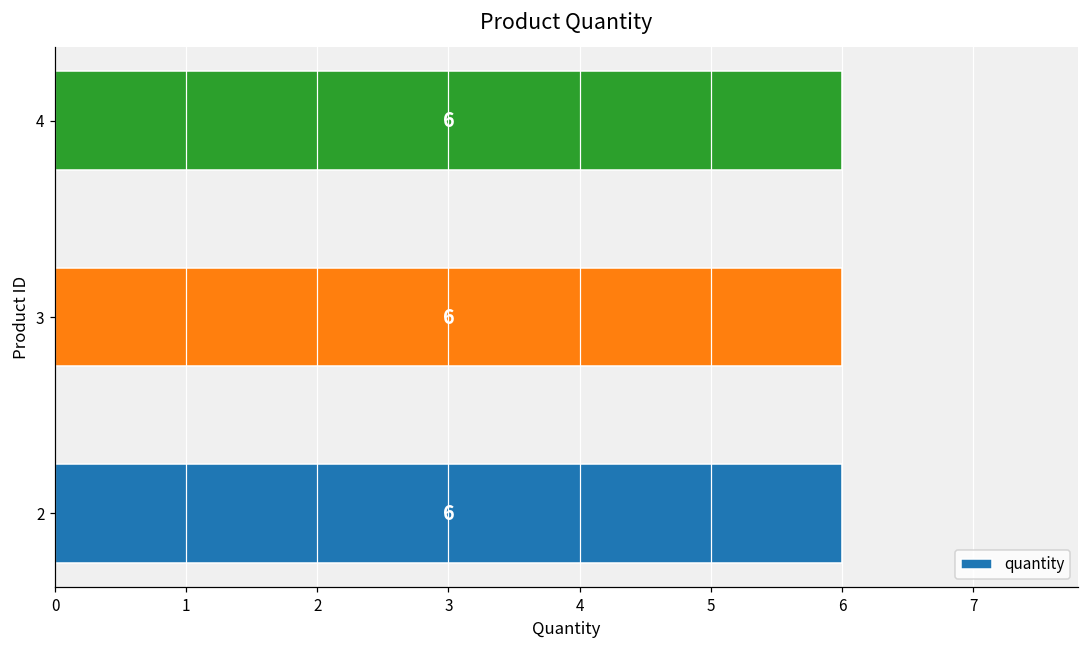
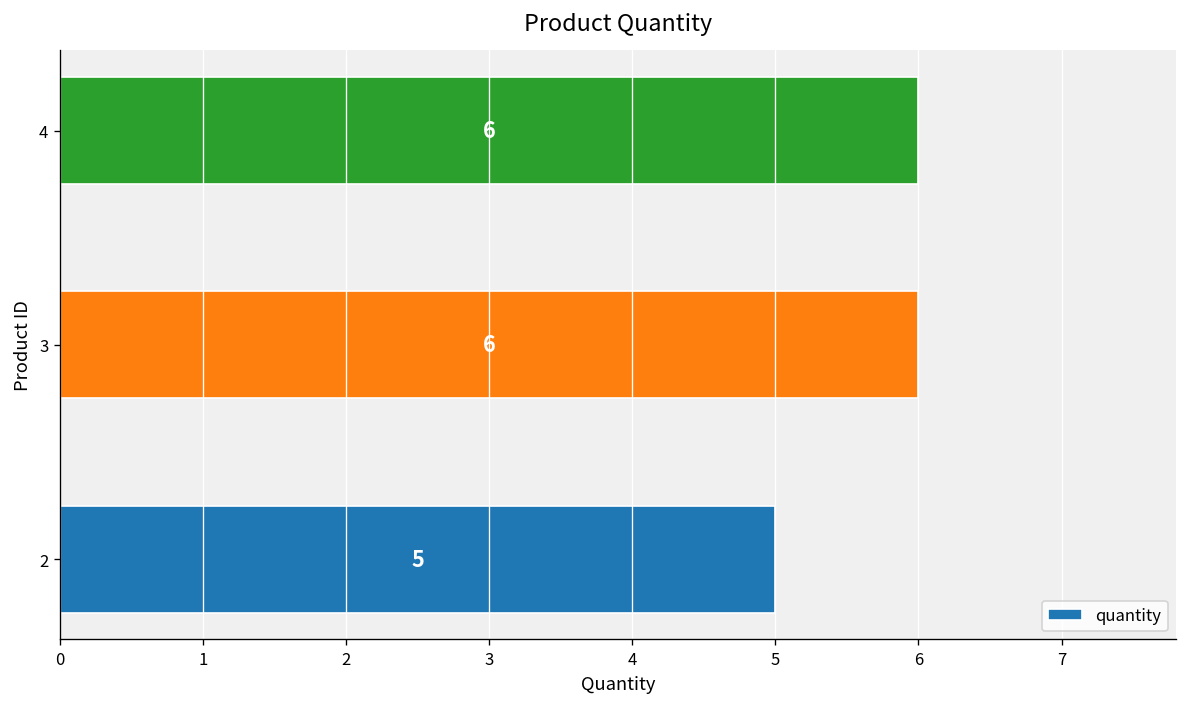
2: 6 -> 5
